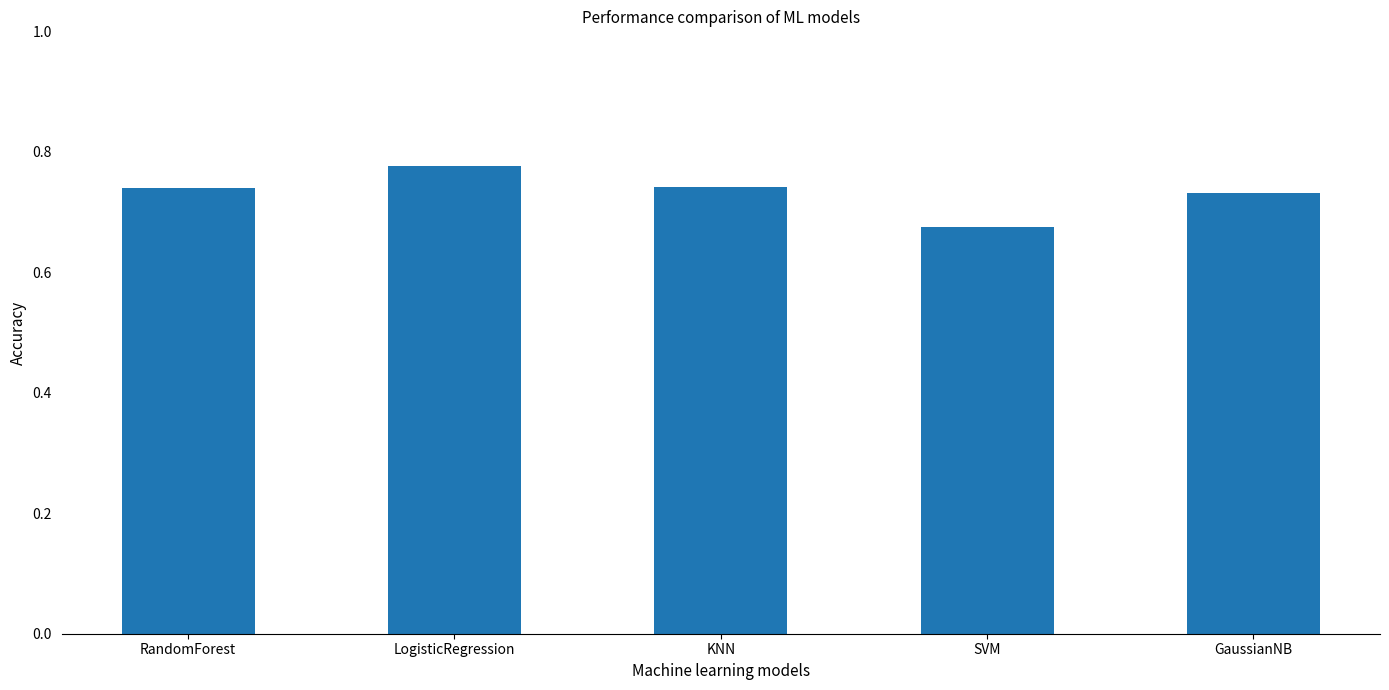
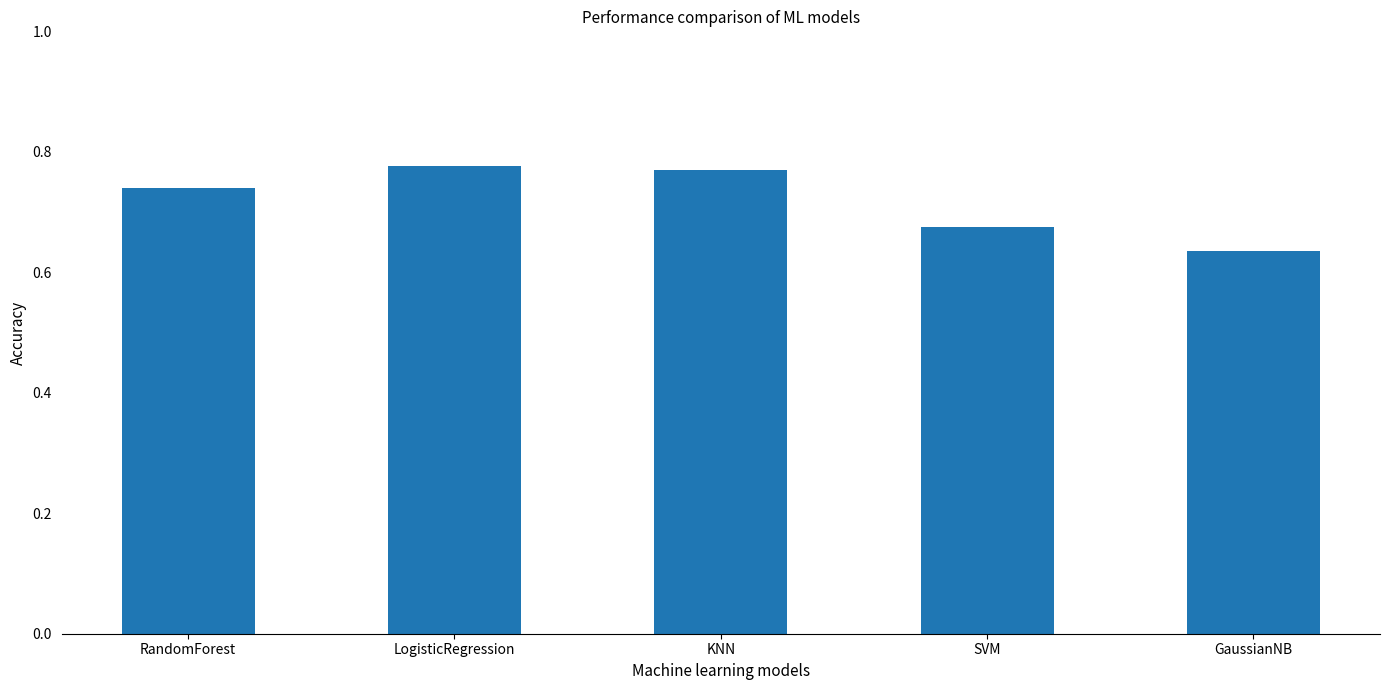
KNN: 0.74 -> 0.77
GaussianNB: 0.73 -> 0.64
